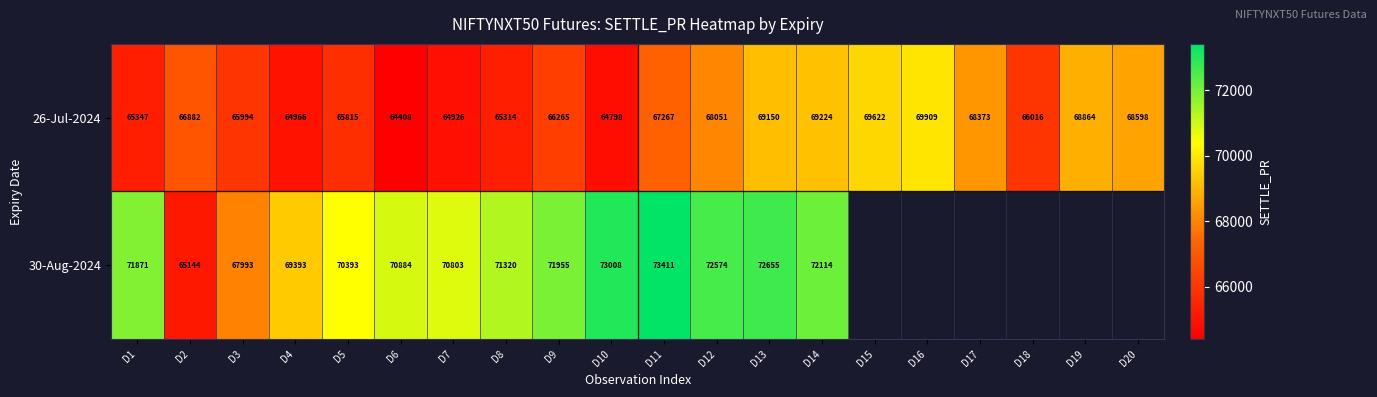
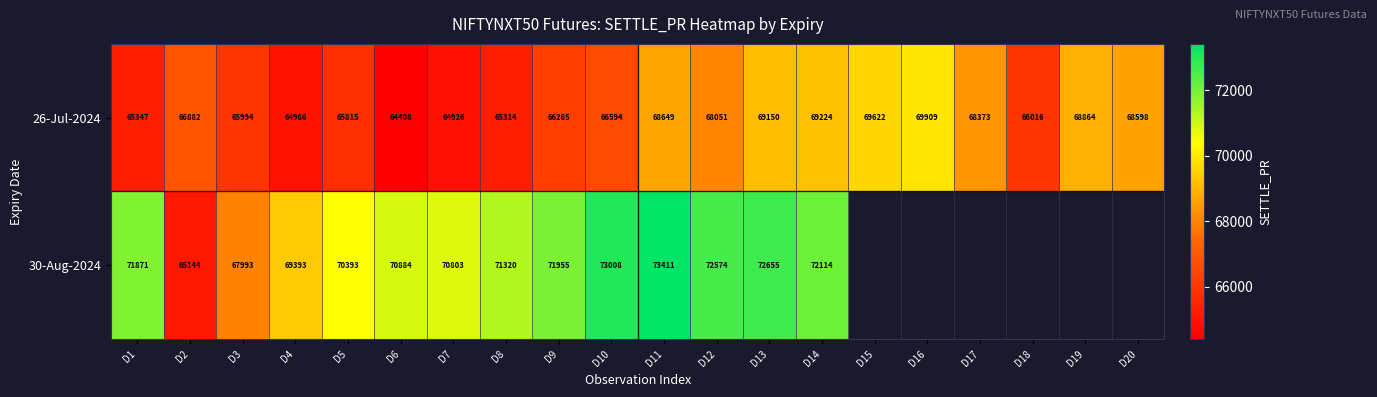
26-Jul-2024, D10: 64798 -> 66594
26-Jul-2024, D11: 67267 -> 68649
